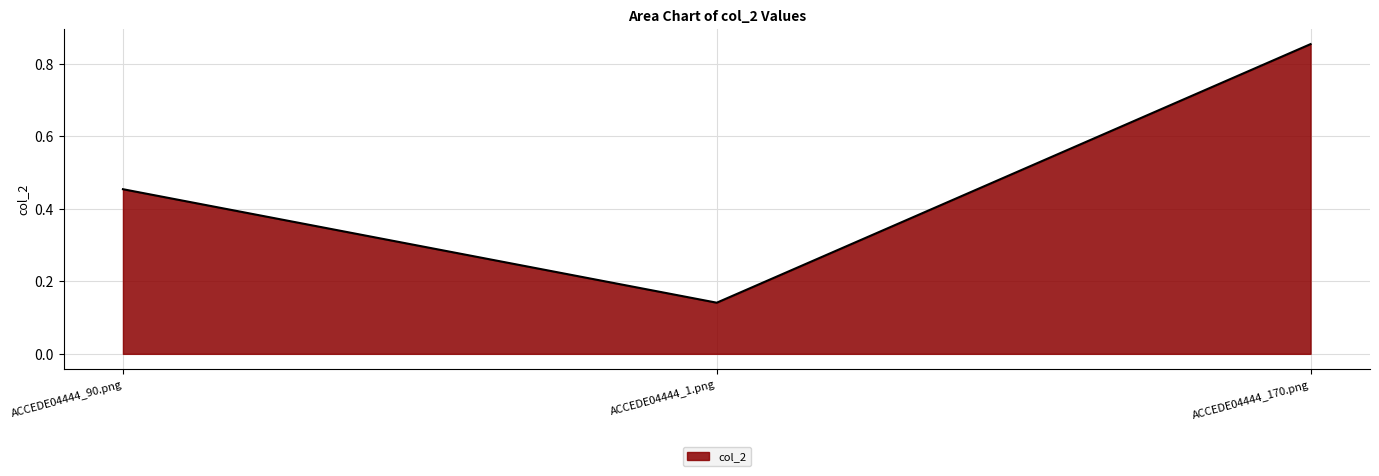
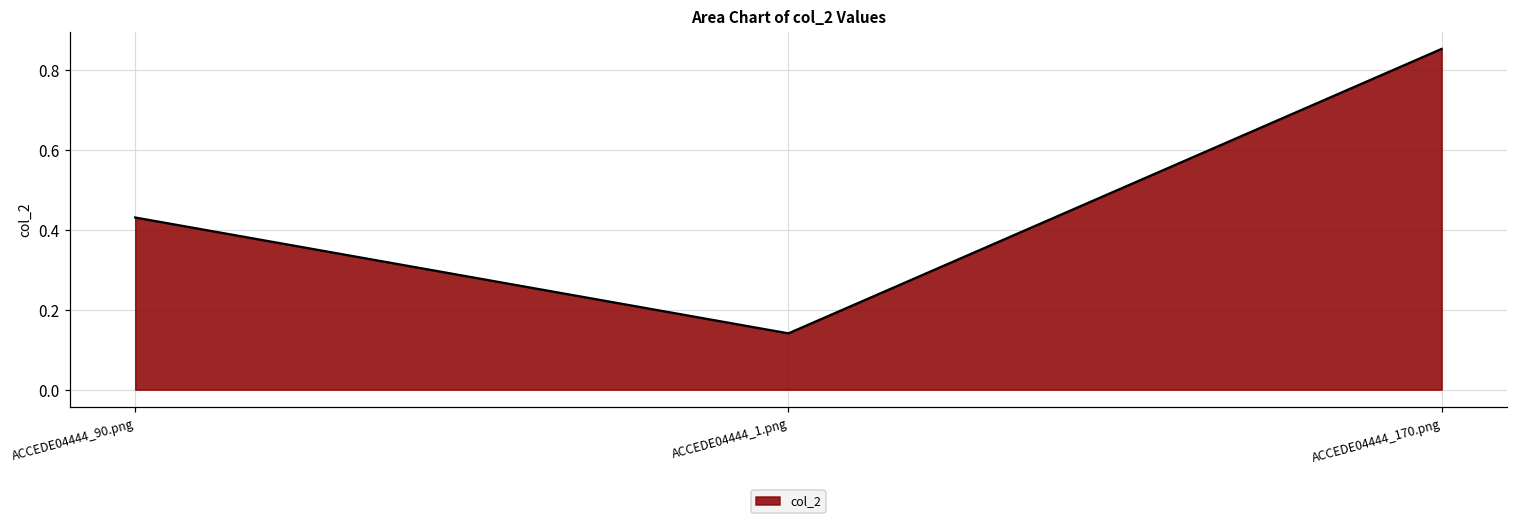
ACCEDE04444_90.png: 0.45 -> 0.43
